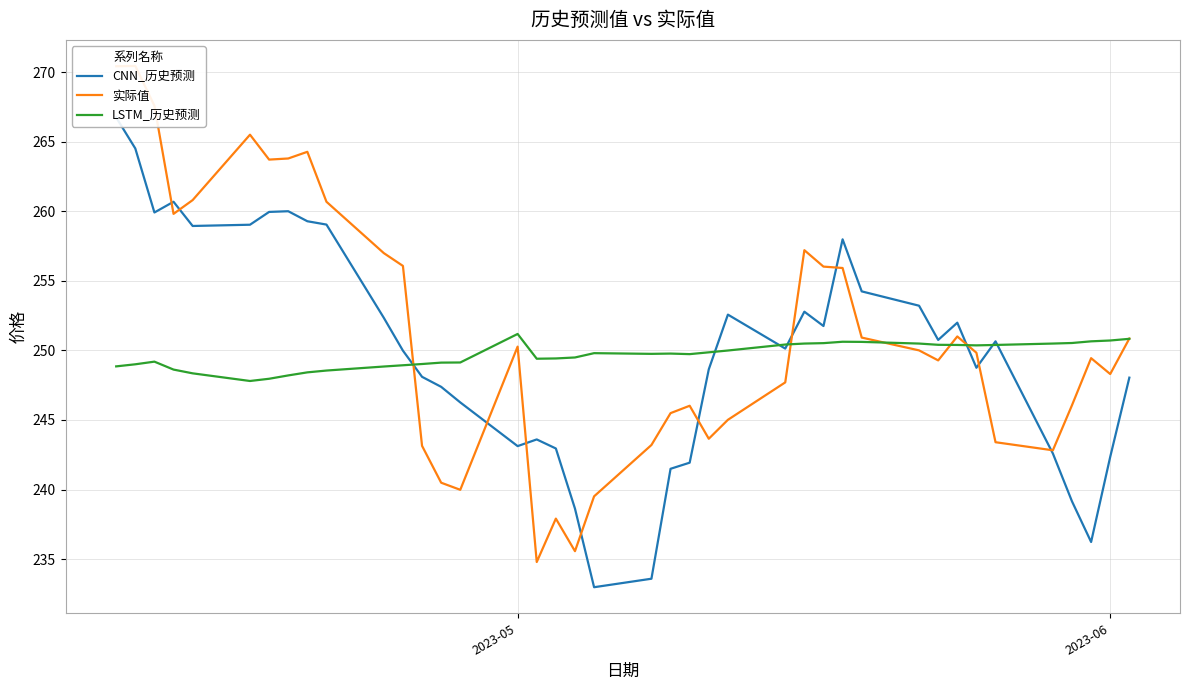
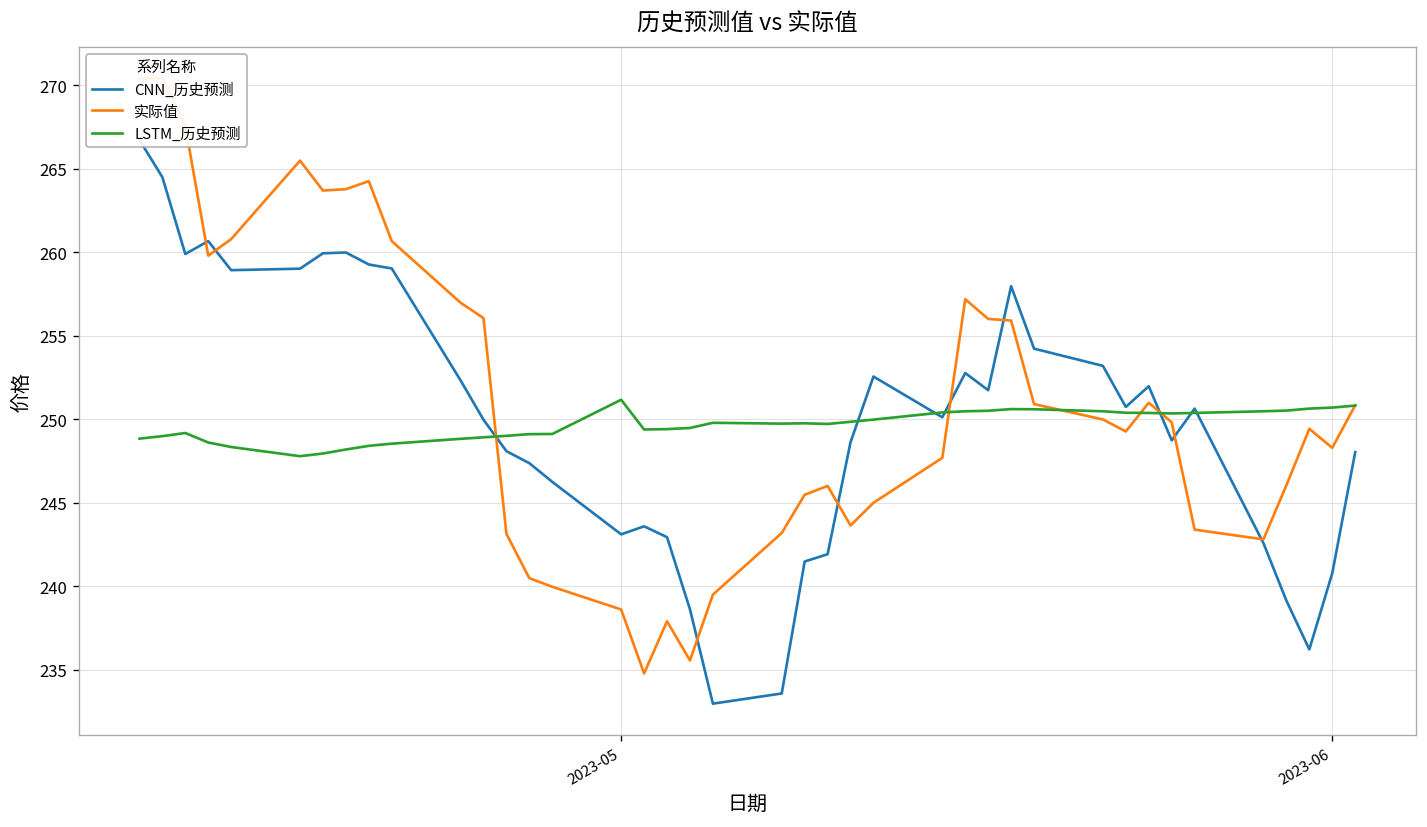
实际值, 2023-05: 250.3 -> 238.6
CNN_历史预测, 2023-06: 242.4 -> 240.8
